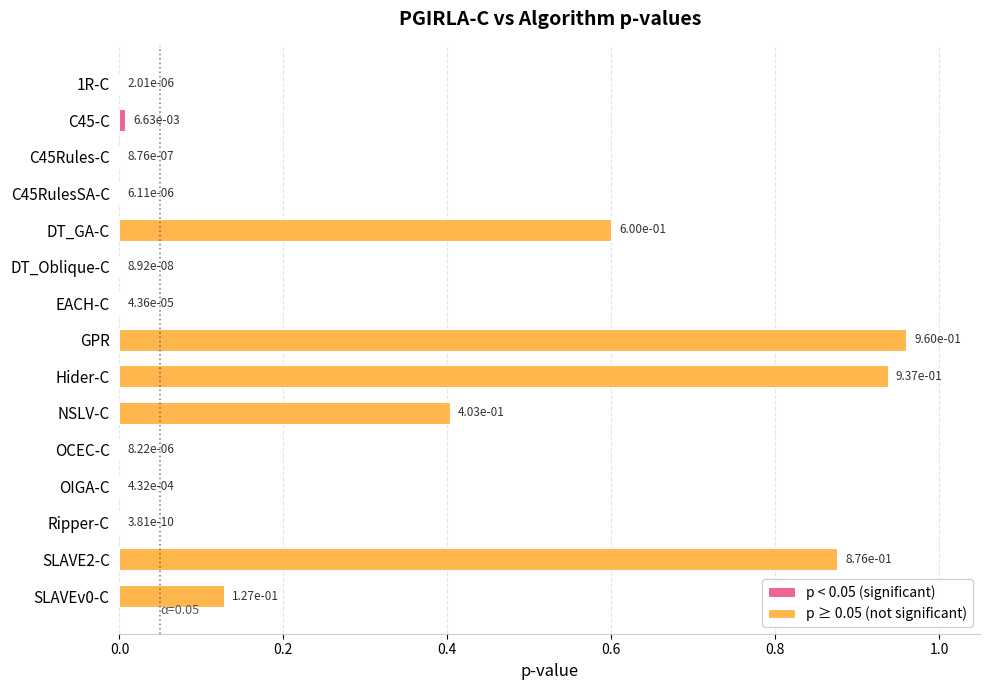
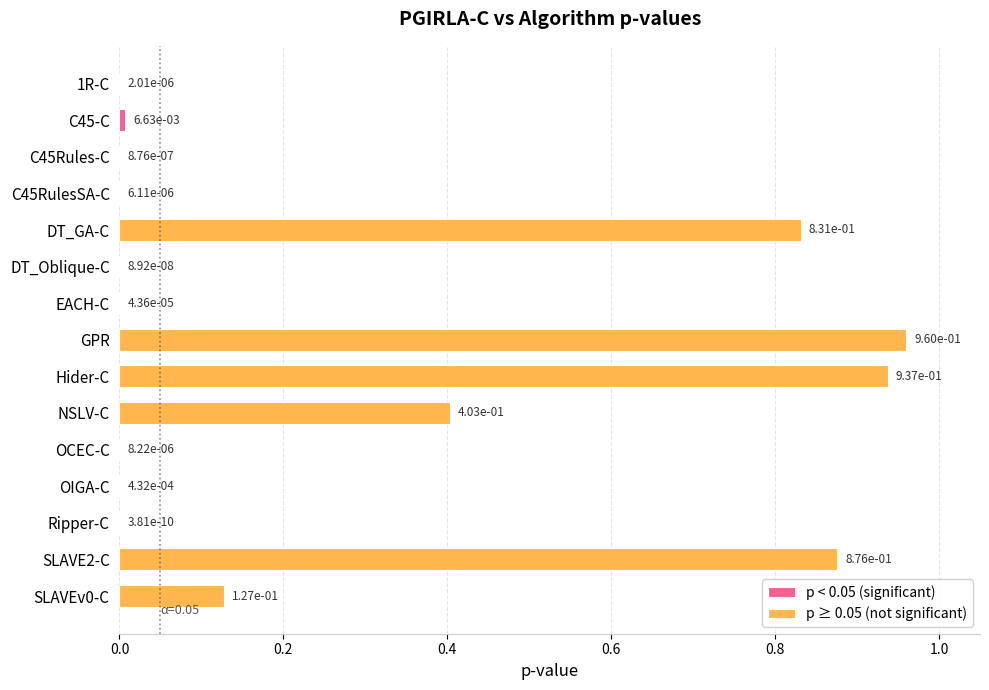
p ≥ 0.05 (not significant), DT_GA-C: 6.00e-01 -> 8.31e-01
